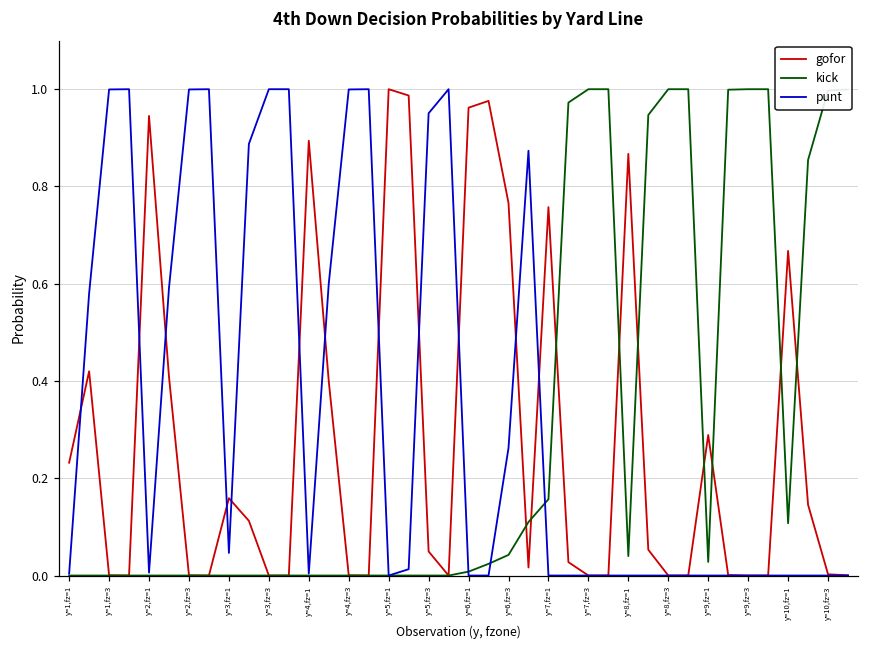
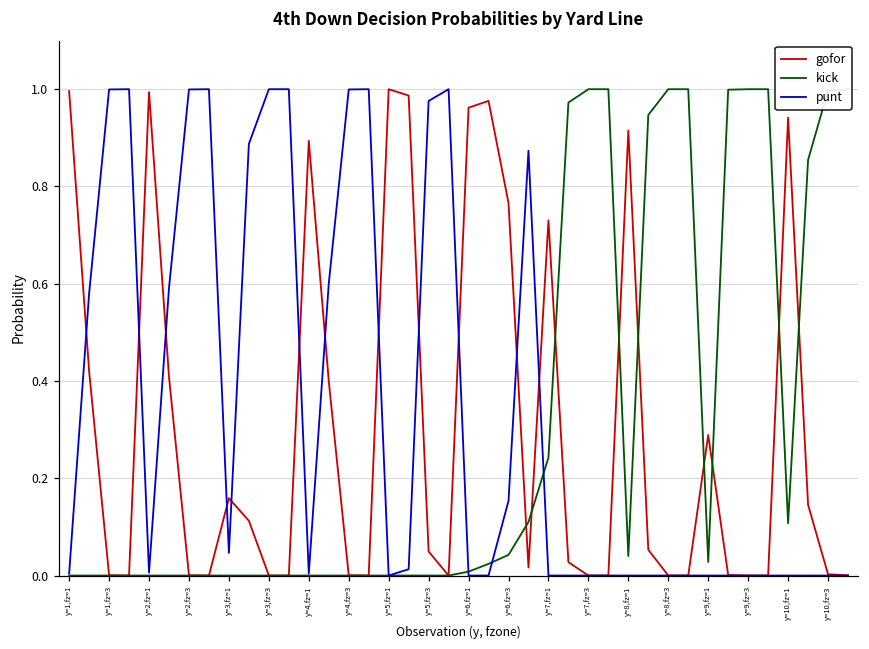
gofor, y=1,fz=1: 0.23 -> 1.00
gofor, y=2,fz=1: 0.95 -> 0.99
punt, y=5,fz=3: 0.95 -> 0.98
punt, y=6,fz=3: 0.26 -> 0.15
gofor, y=7,fz=1: 0.76 -> 0.73
kick, y=7,fz=1: 0.16 -> 0.24
gofor, y=8,fz=1: 0.87 -> 0.92
gofor, y=10,fz=1: 0.67 -> 0.94
